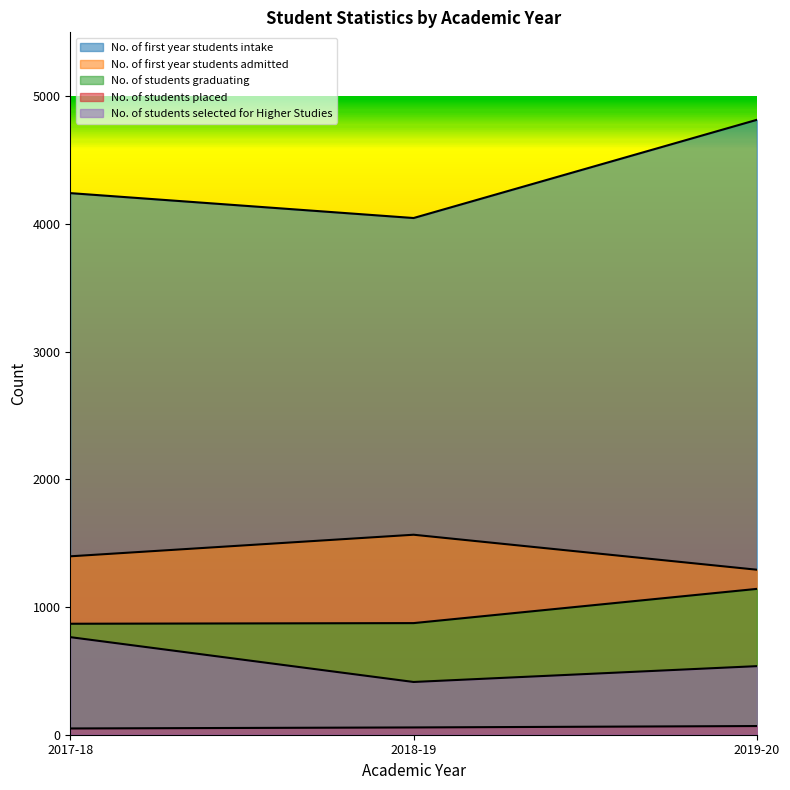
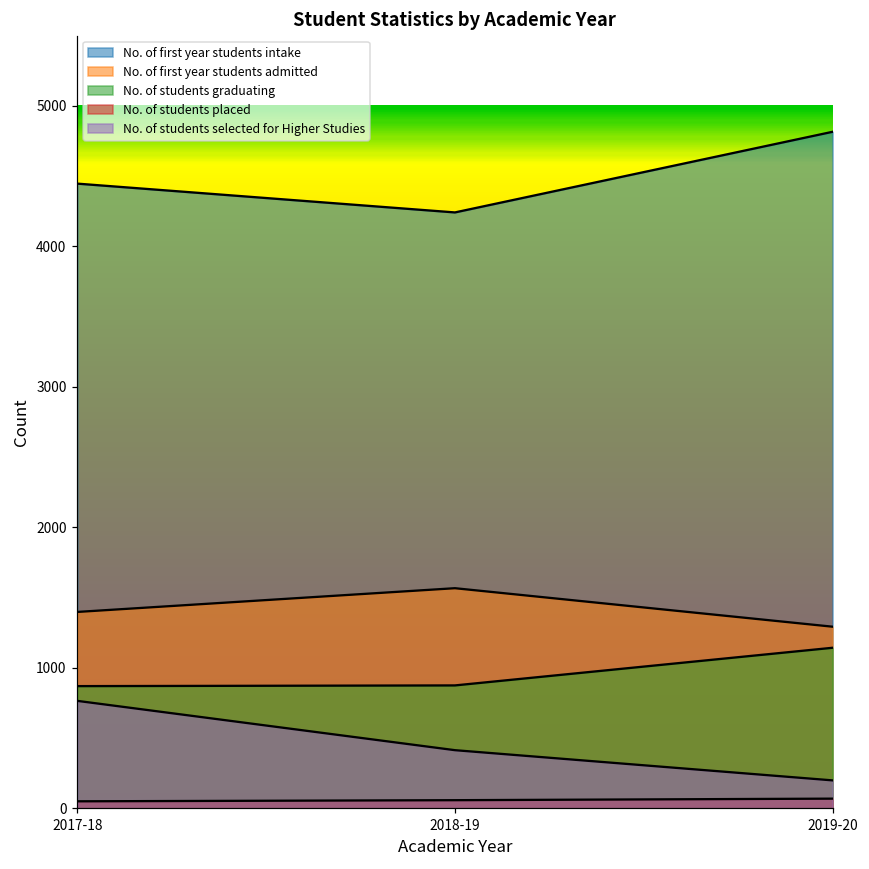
No. of first year students intake, 2017-18: 4240 -> 4450
No. of first year students intake, 2018-19: 4050 -> 4240
No. of students selected for Higher Studies, 2019-20: 540 -> 200
